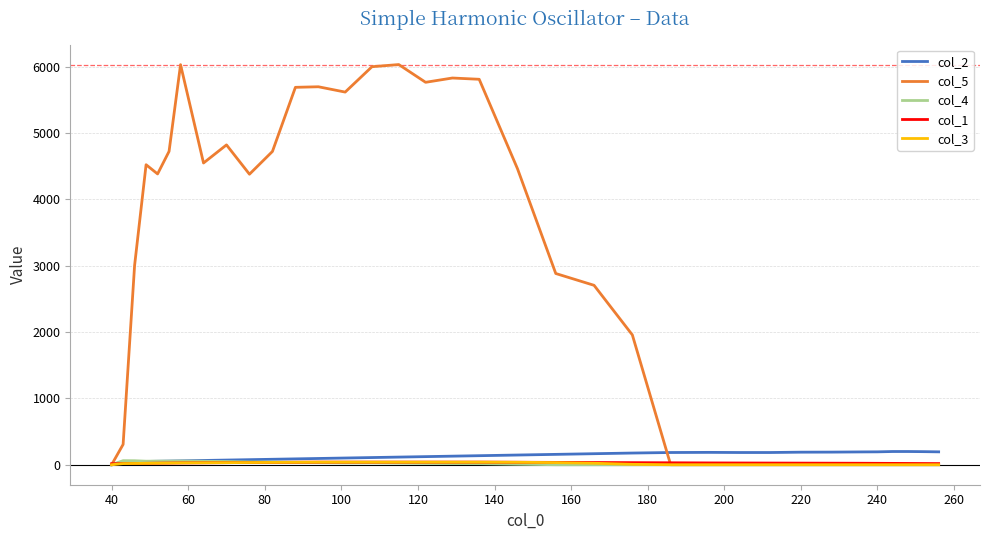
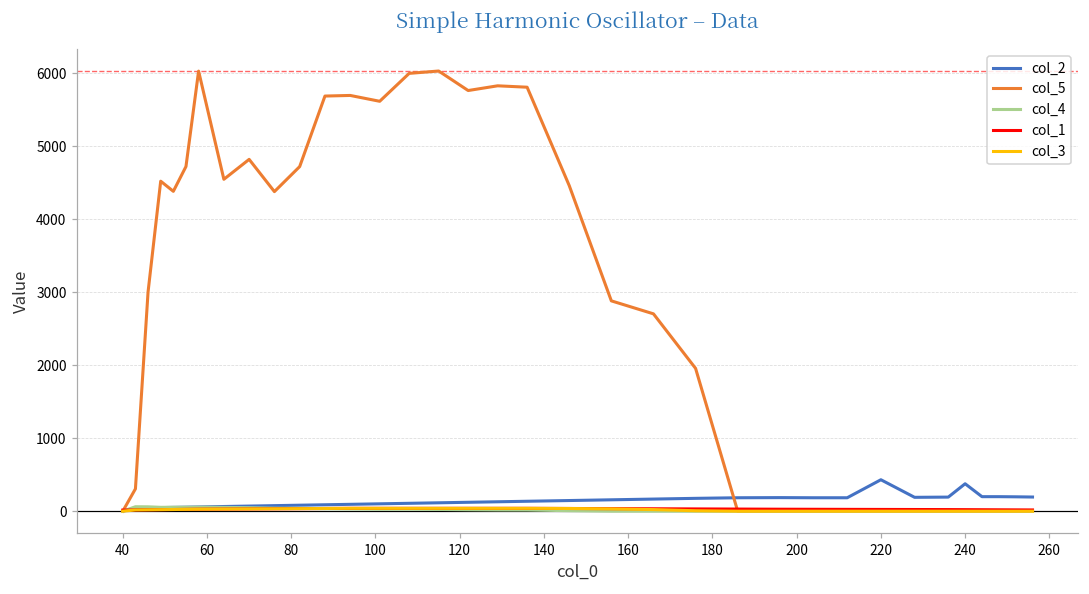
col_2, 220: 200 -> 400
col_2, 240: 200 -> 400
